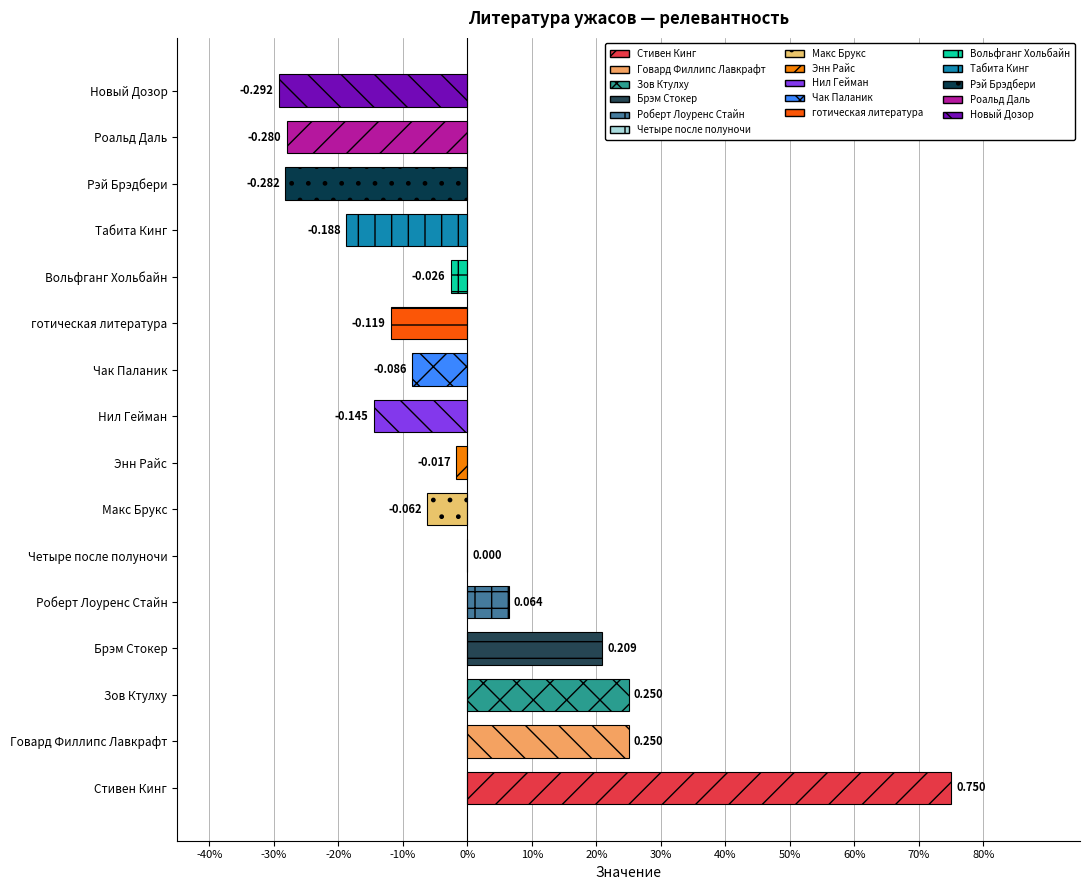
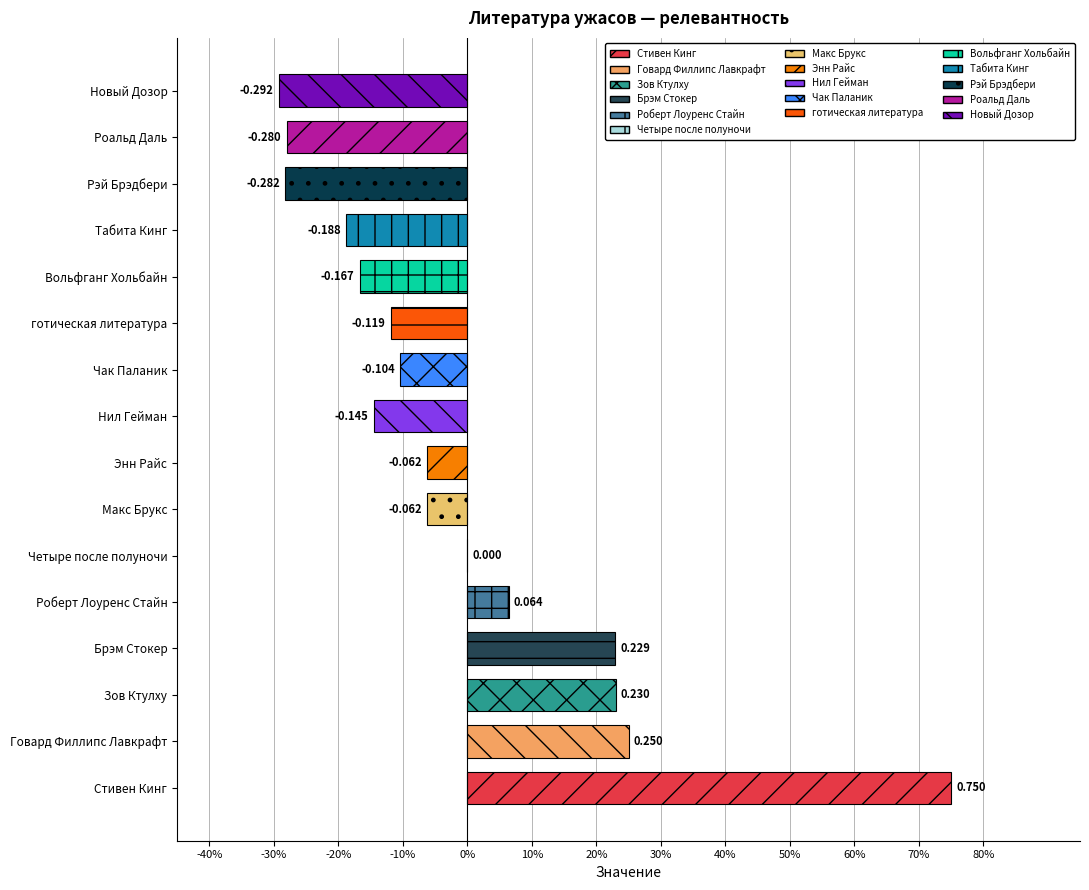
Вольфганг Хольбайн: -0.026 -> -0.167
Чак Паланик: -0.086 -> -0.104
Энн Райс: -0.017 -> -0.062
Брэм Стокер: 0.209 -> 0.229
Зов Ктулху: 0.250 -> 0.230
